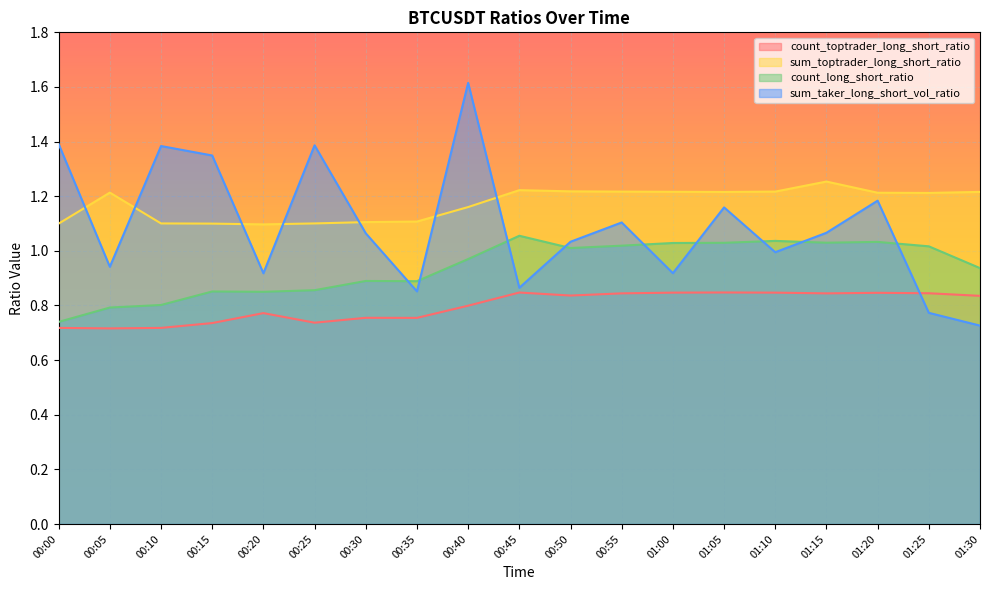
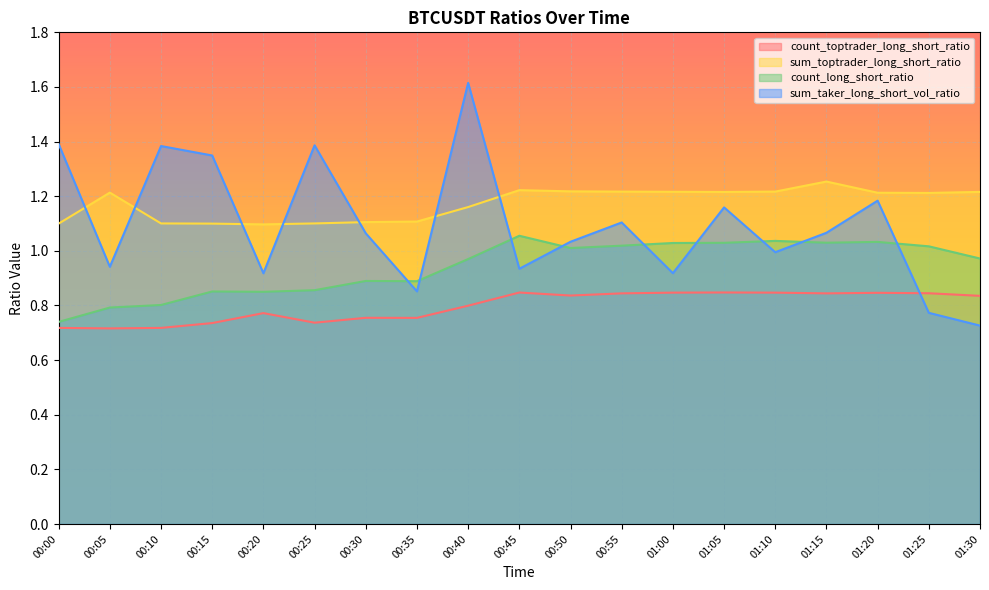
sum_taker_long_short_vol_ratio, 00:45: 0.86 -> 0.93
count_long_short_ratio, 01:30: 0.94 -> 0.97
